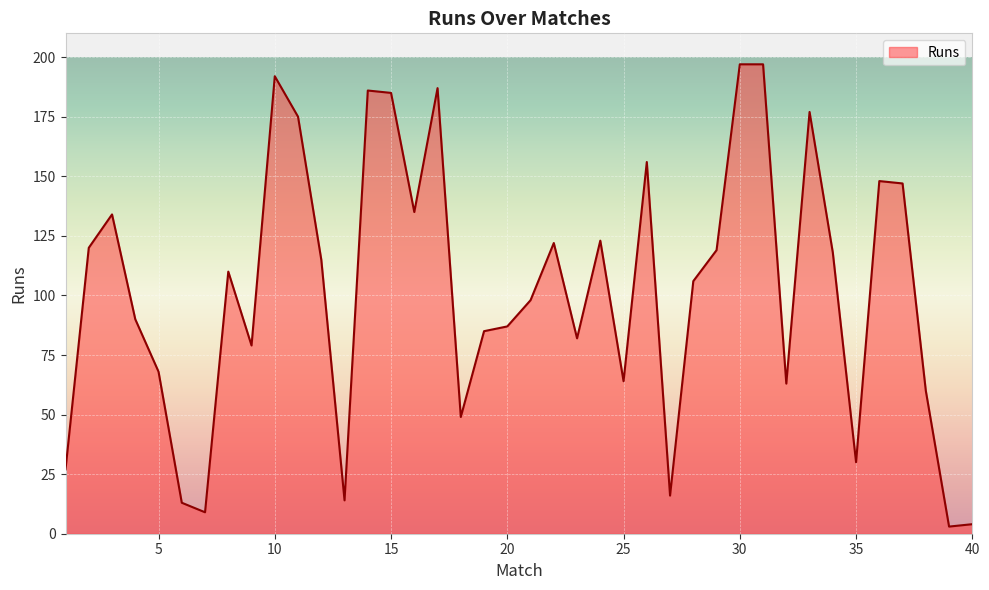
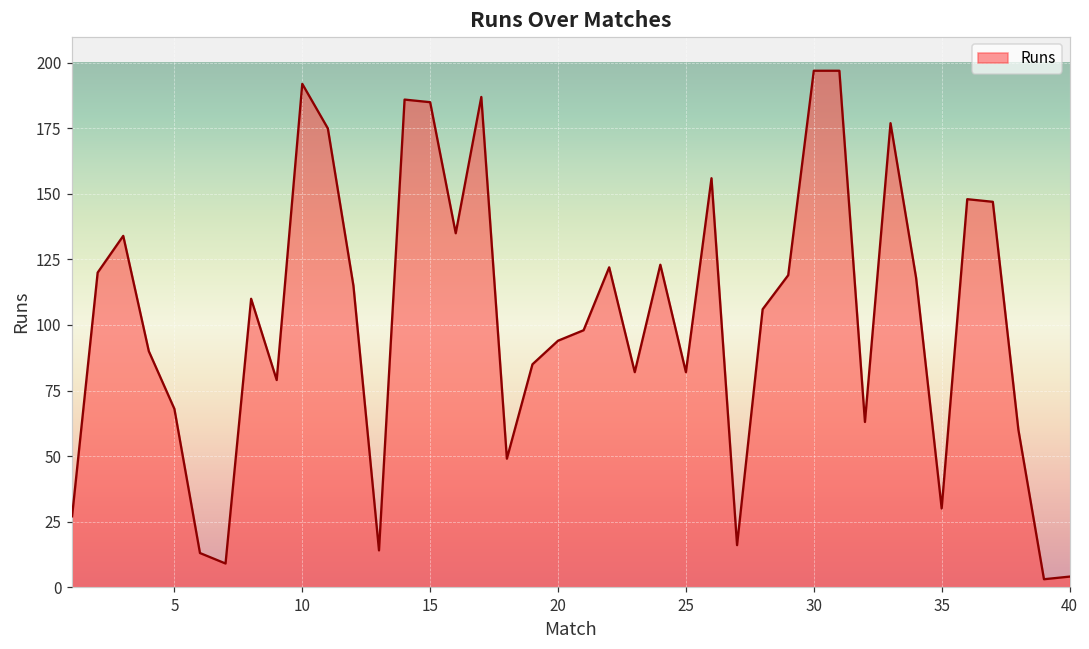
20: 87 -> 94
25: 64 -> 82
